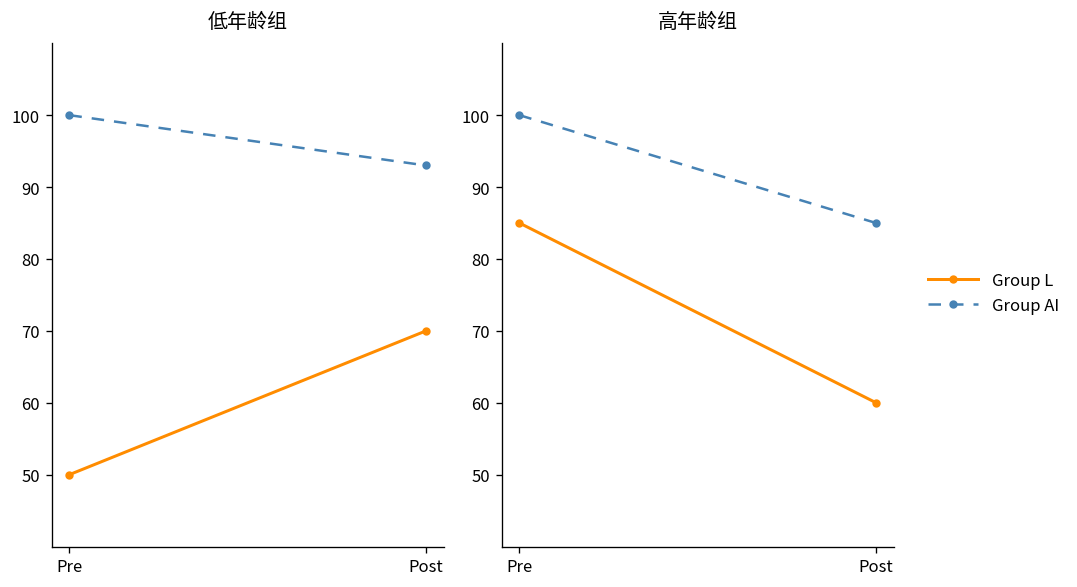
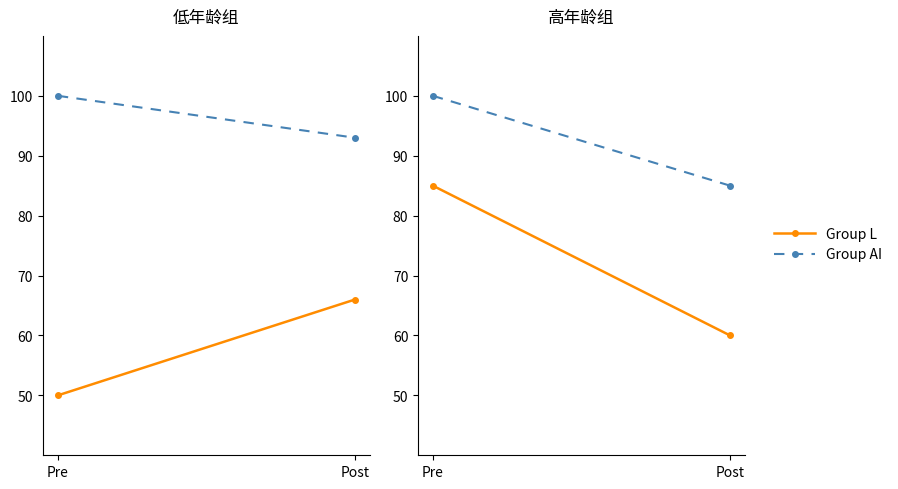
低年龄组, Group L, Post: 70 -> 66
